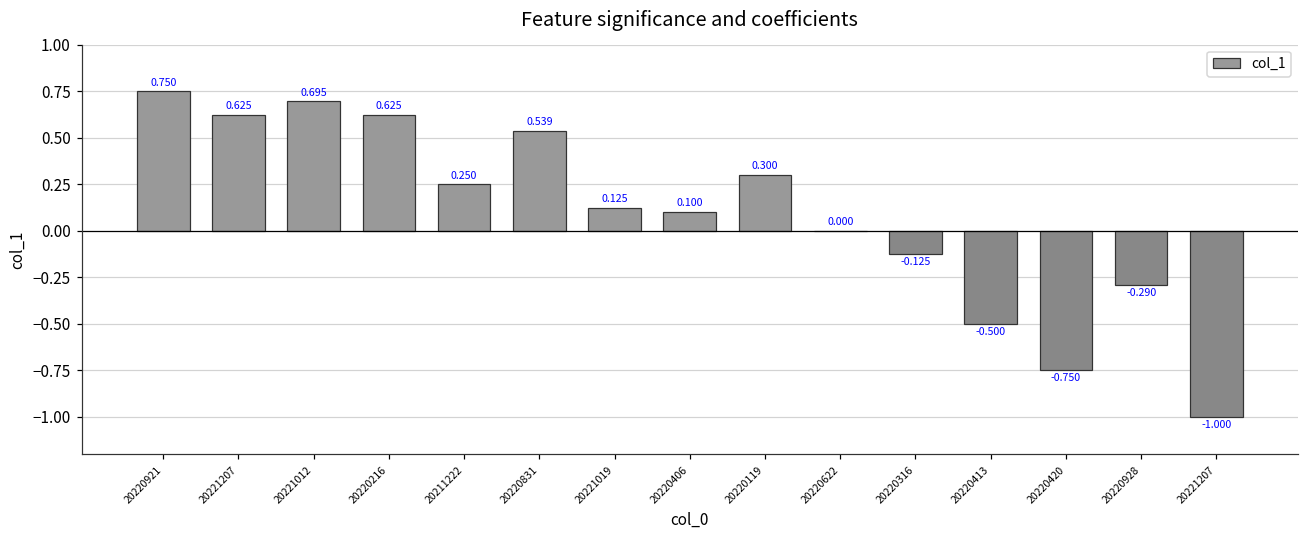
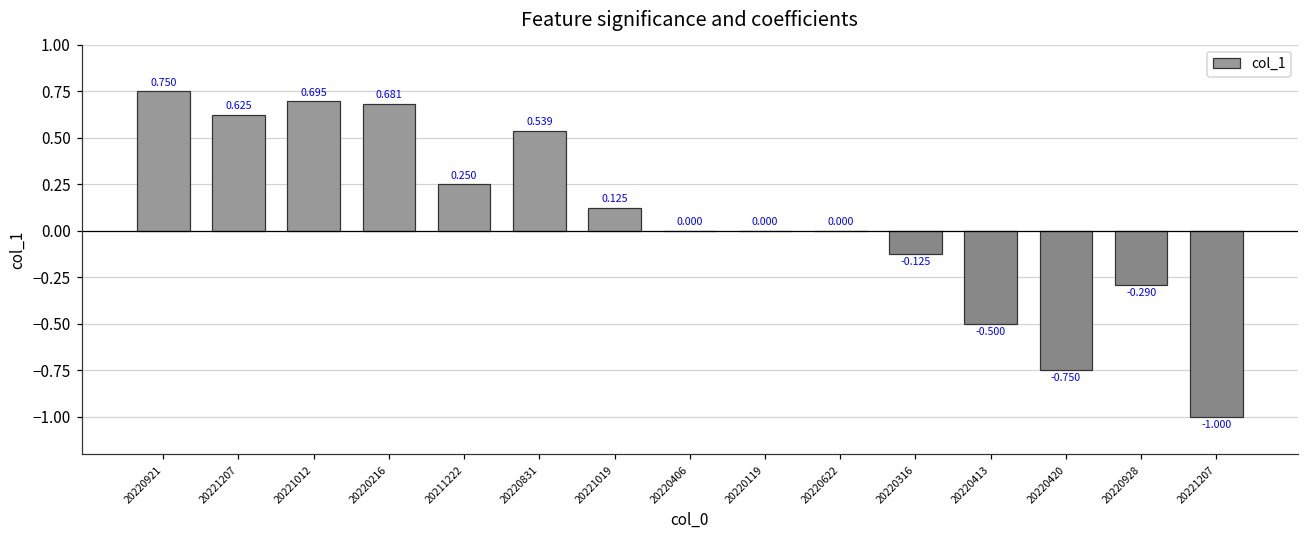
20220216: 0.625 -> 0.681
20220406: 0.100 -> 0.000
20220119: 0.300 -> 0.000
